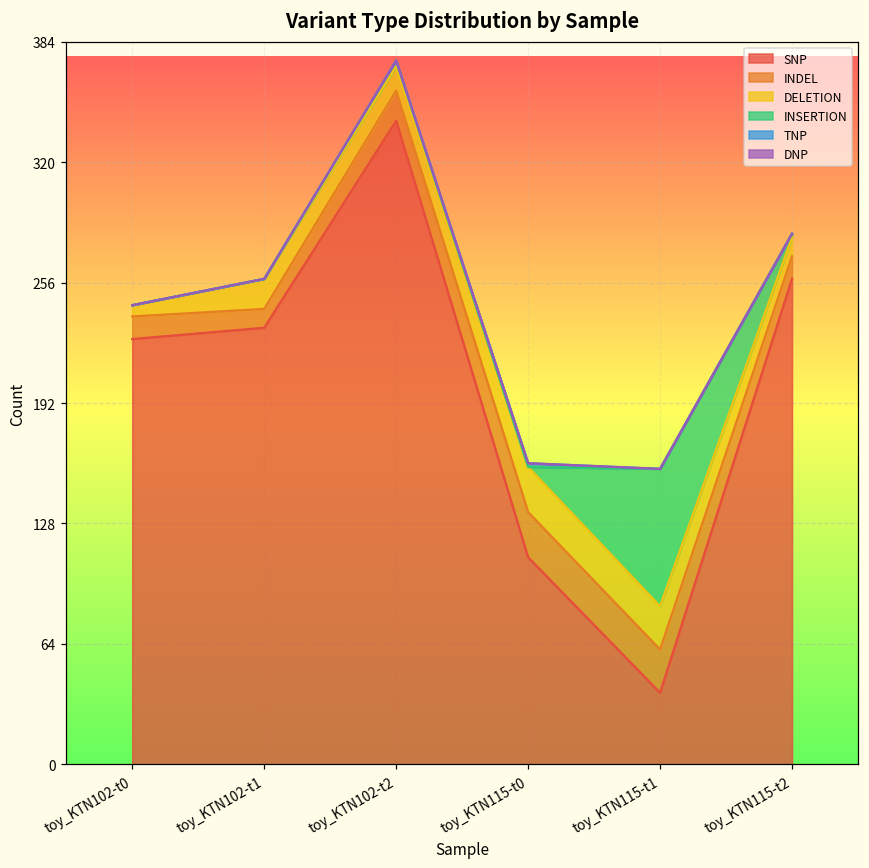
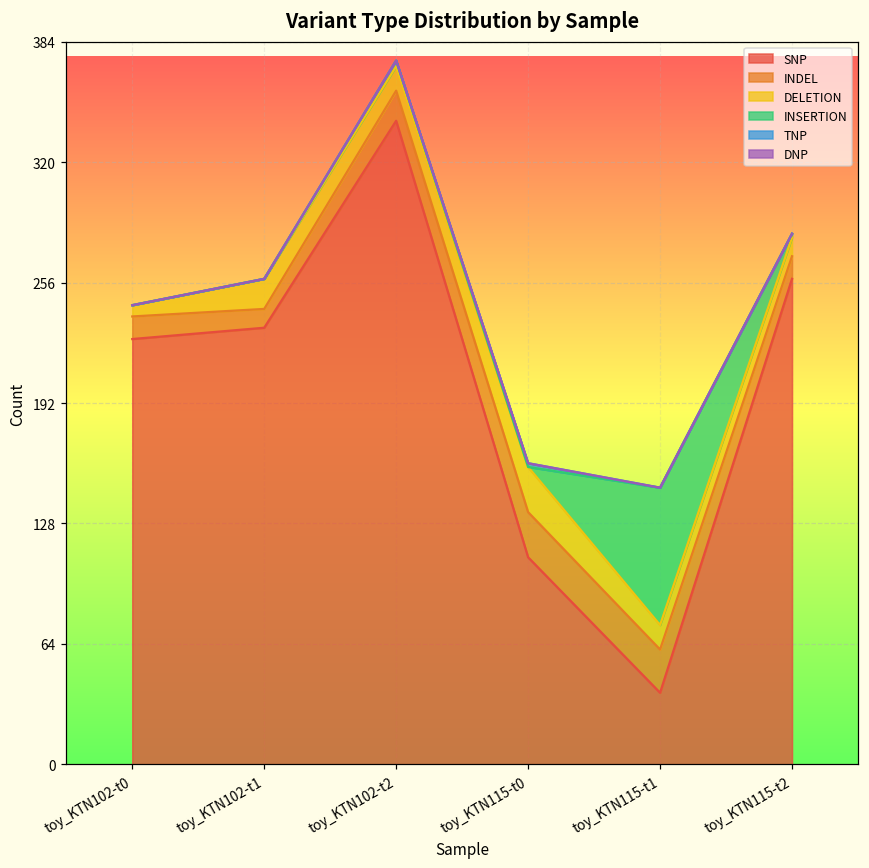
DELETION, toy_KTN115-t1: 23 -> 13
